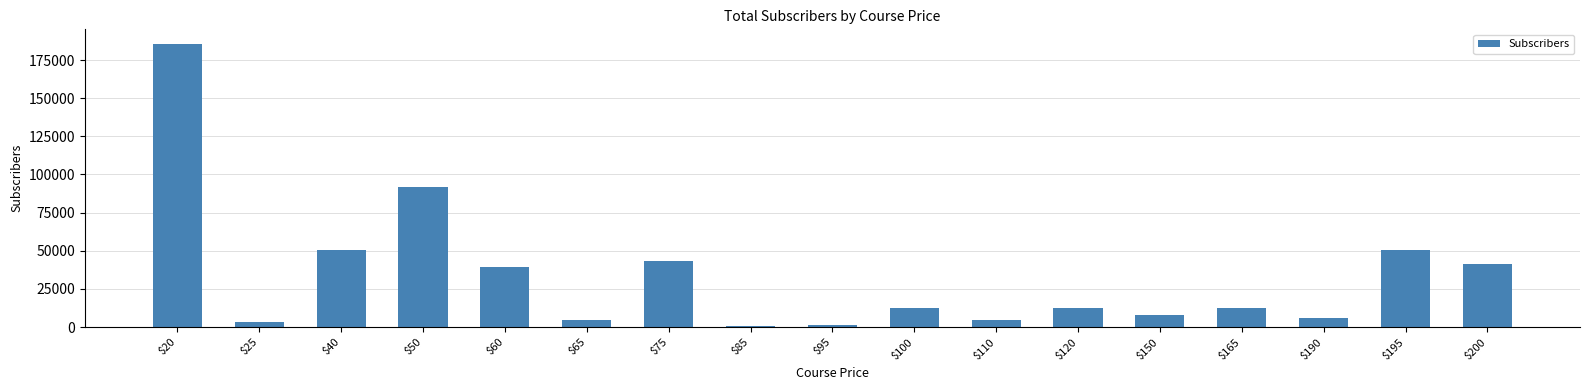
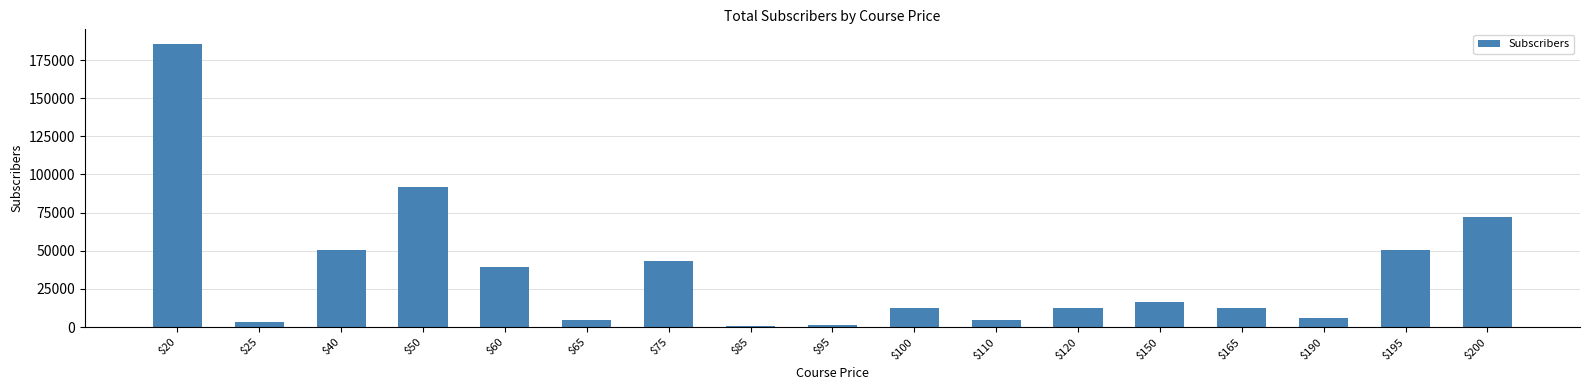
$150: 8000 -> 17000
$200: 42000 -> 72000
